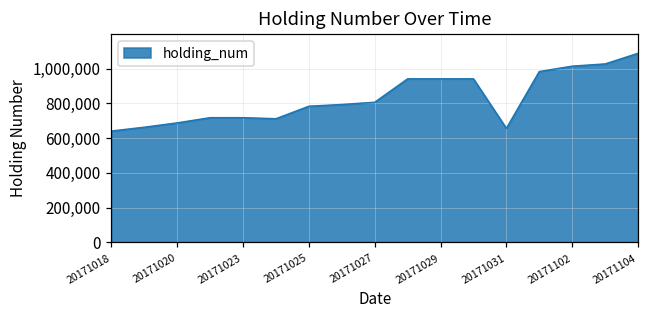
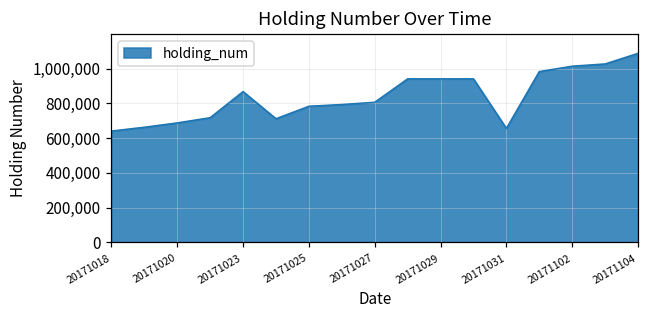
20171023: 720,000 -> 870,000
